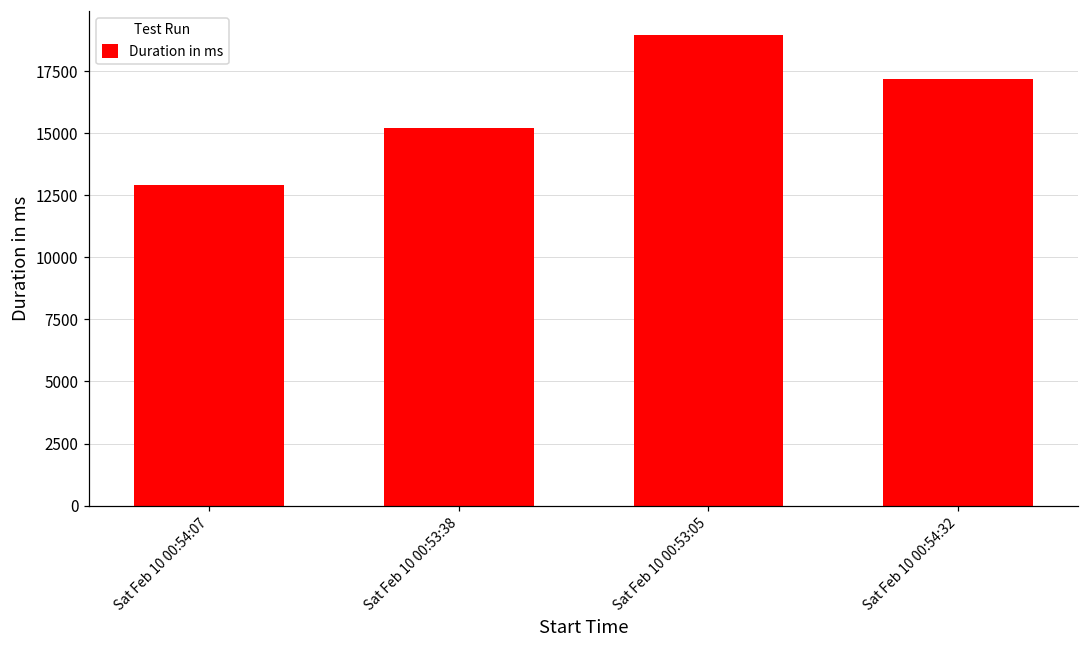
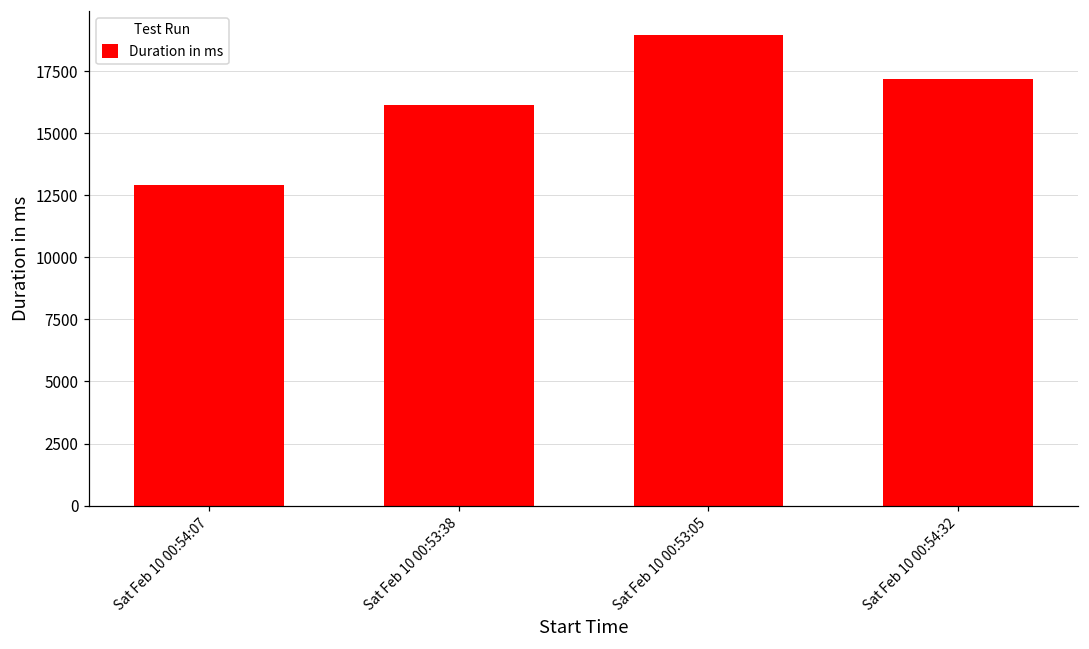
Sat Feb 10 00:53:38: 15200 -> 16100
